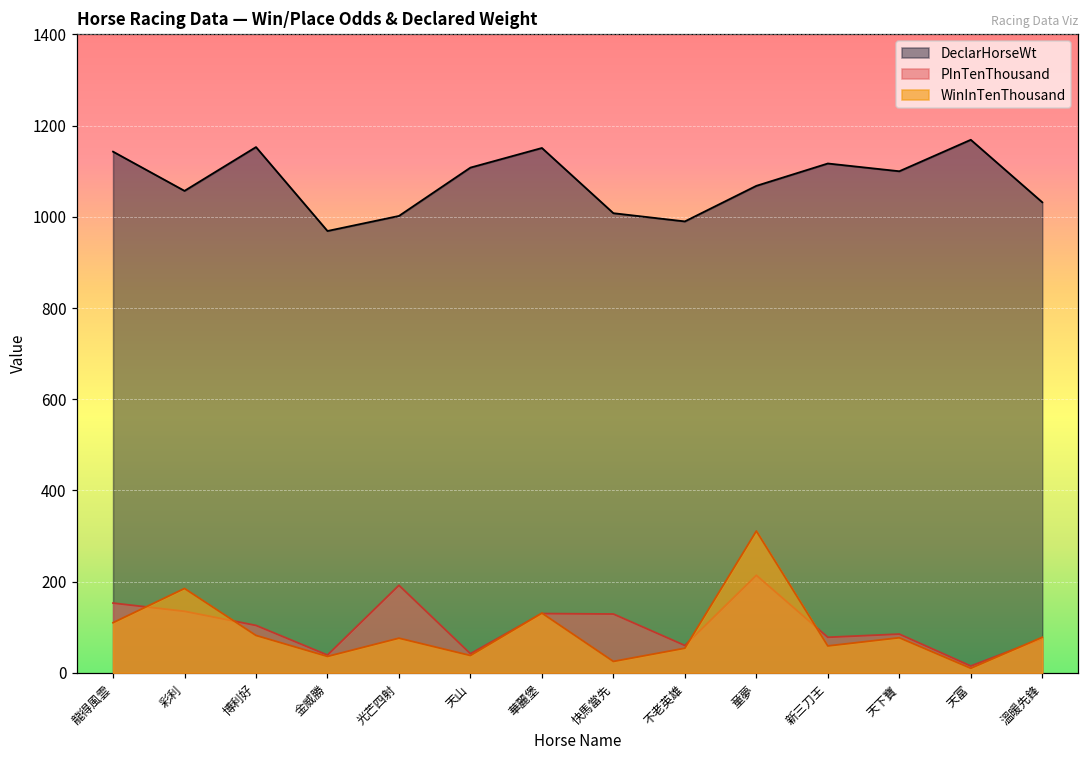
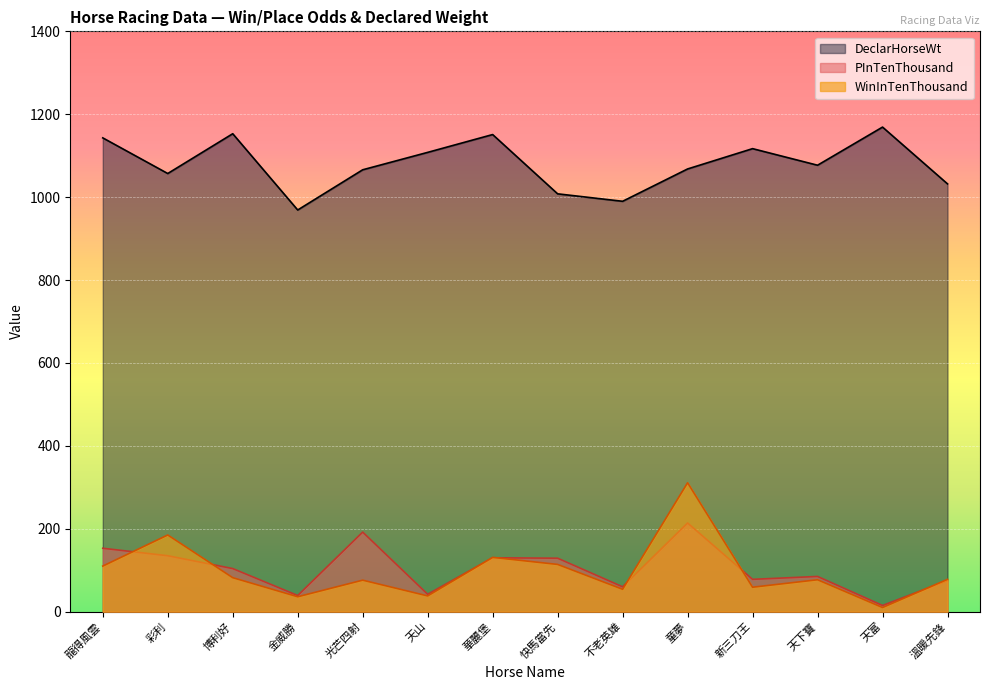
DeclarHorseWt, 光芒四射: 1000 -> 1070
WinInTenThousand, 快馬當先: 30 -> 110
DeclarHorseWt, 天下寶: 1100 -> 1080
